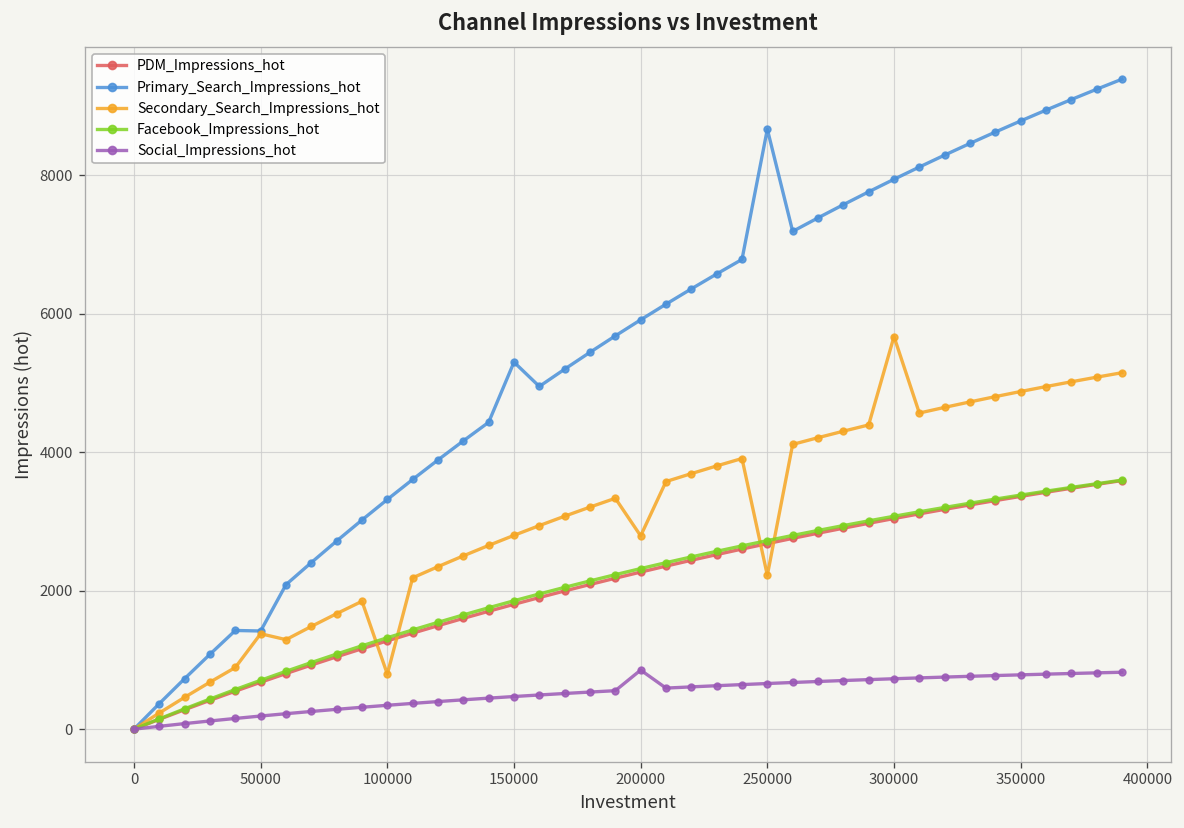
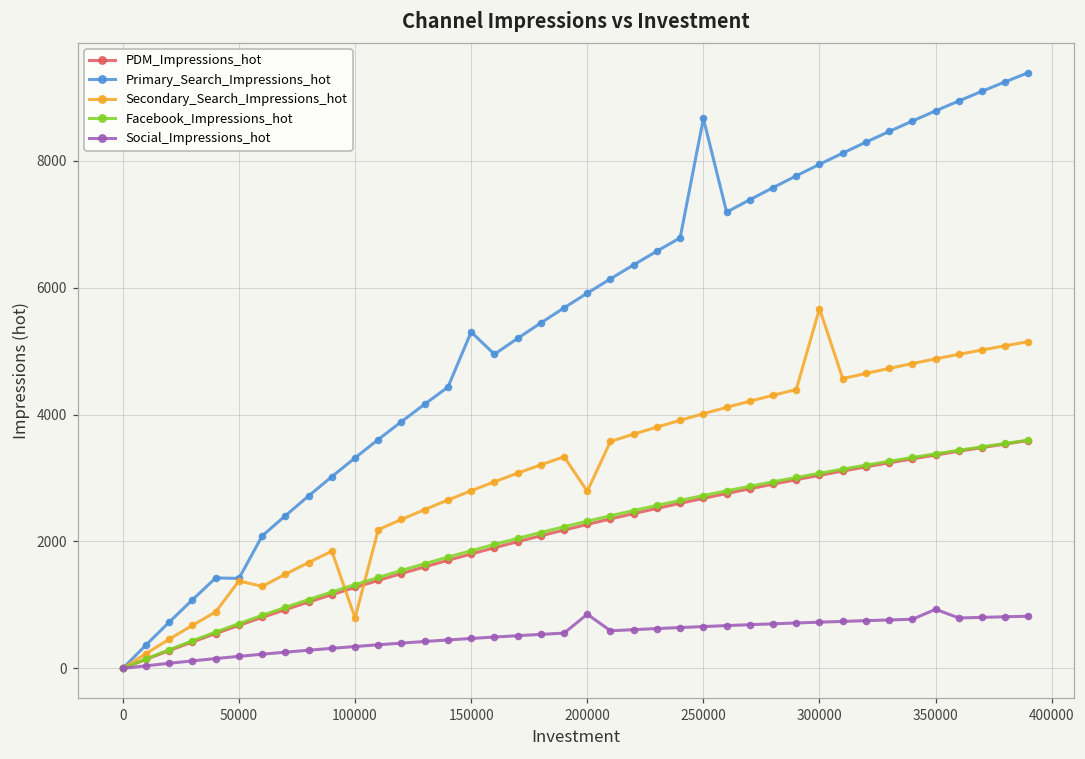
Secondary_Search_Impressions_hot, 250000: 2200 -> 4000
Social_Impressions_hot, 350000: 800 -> 900
